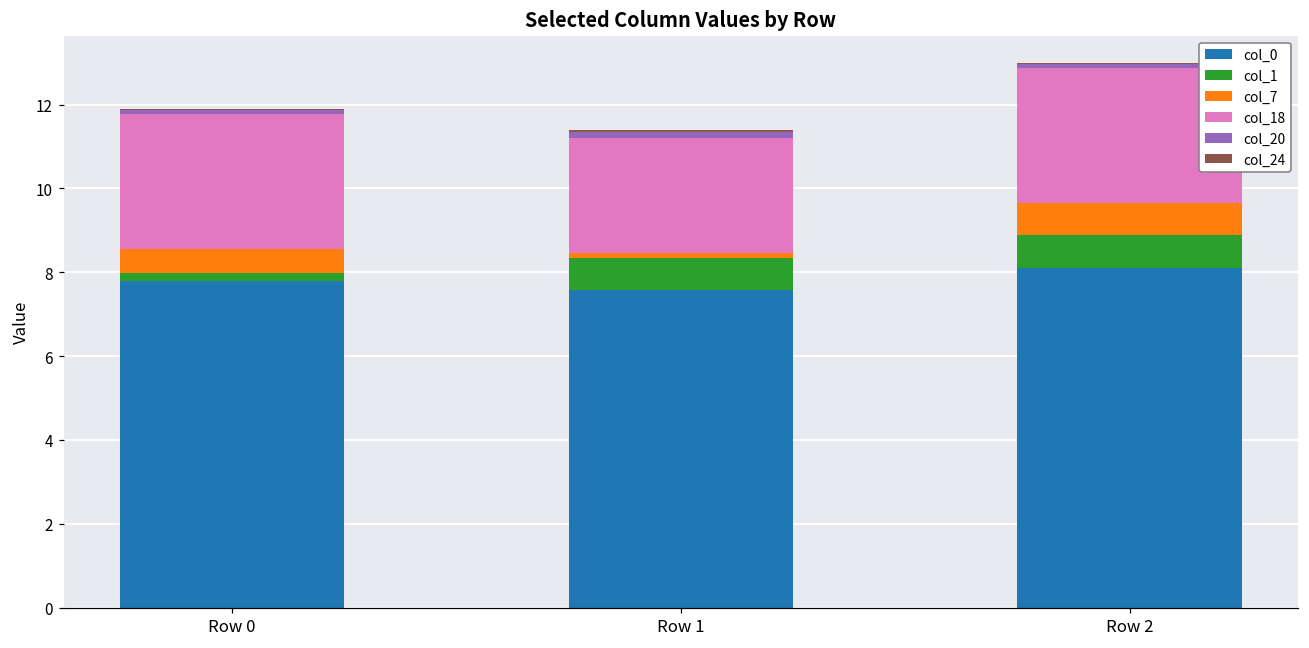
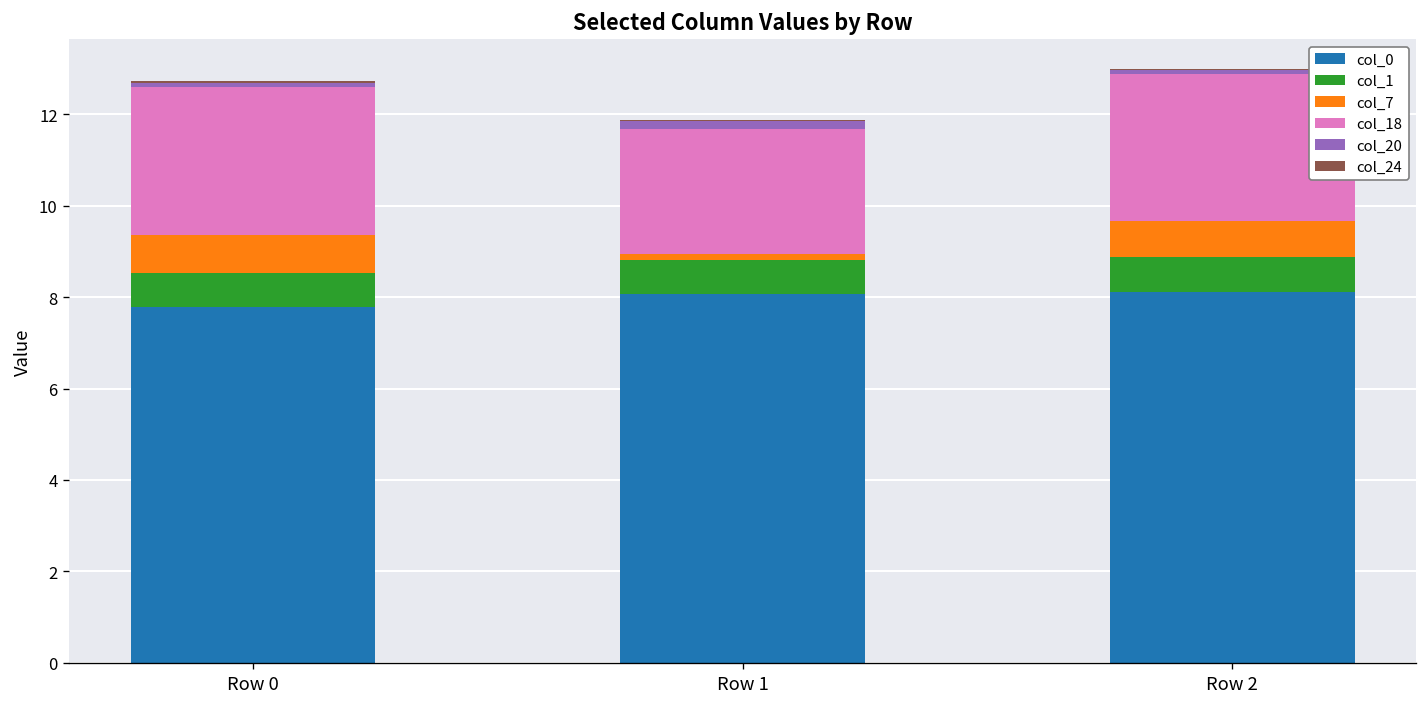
col_1, Row 0: 0.2 -> 0.7
col_7, Row 0: 0.6 -> 0.8
col_0, Row 1: 7.6 -> 8.1
